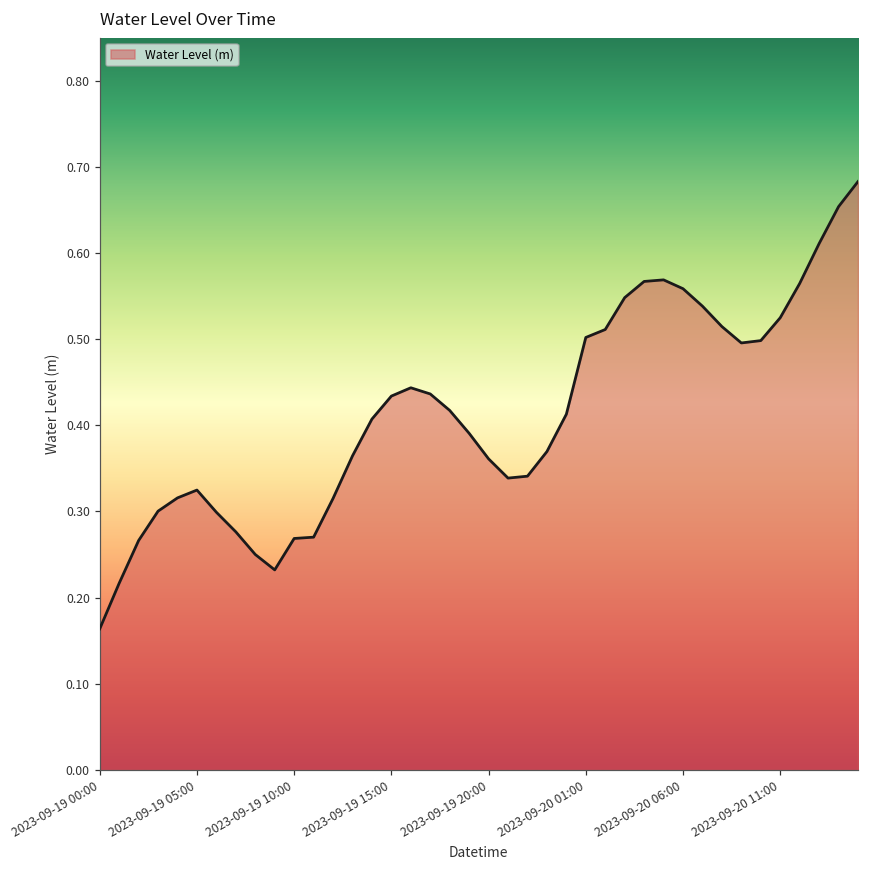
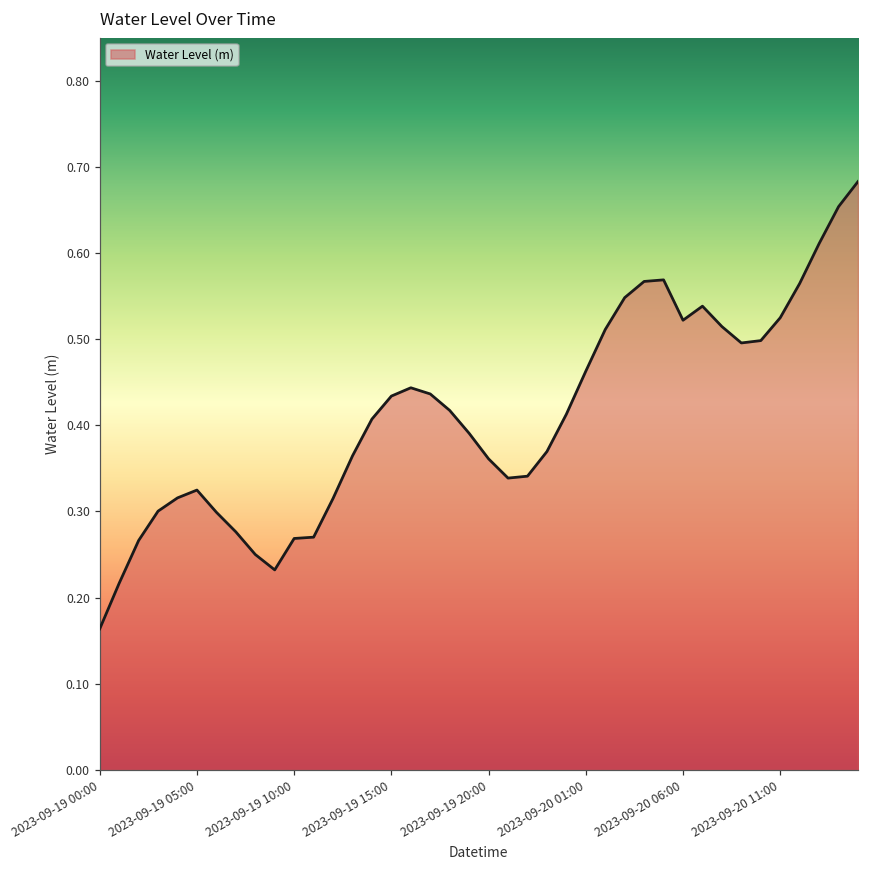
2023-09-20 01:00: 0.50 -> 0.46
2023-09-20 06:00: 0.56 -> 0.52
